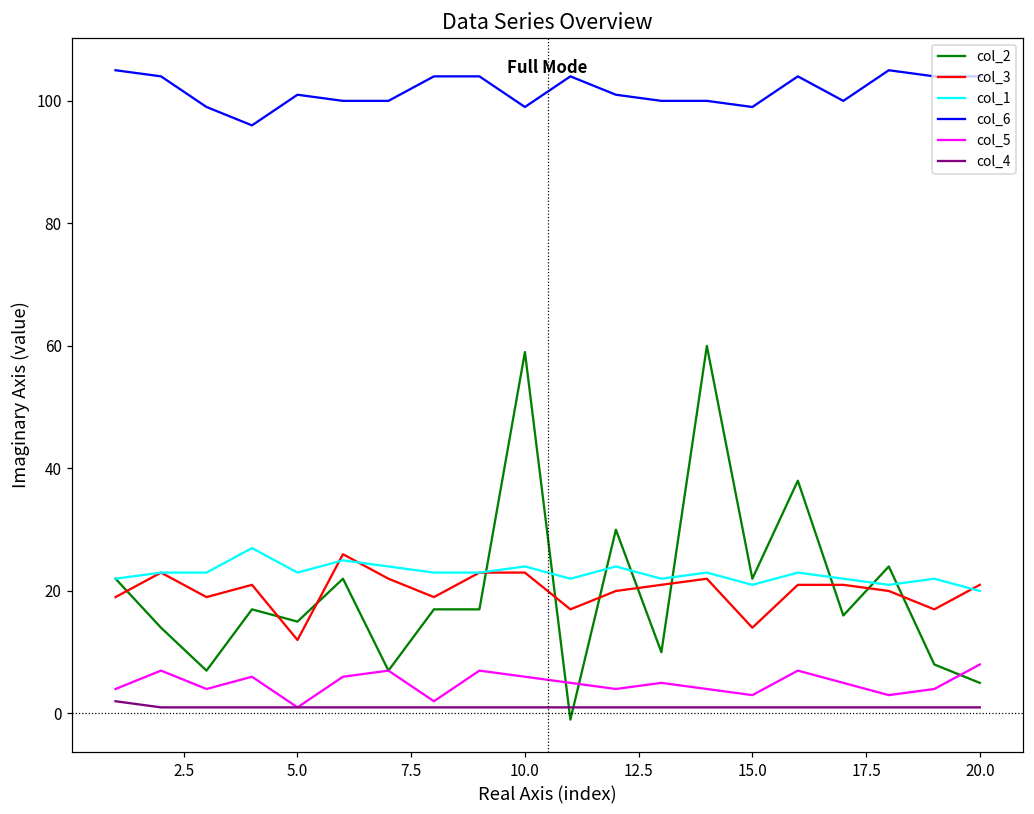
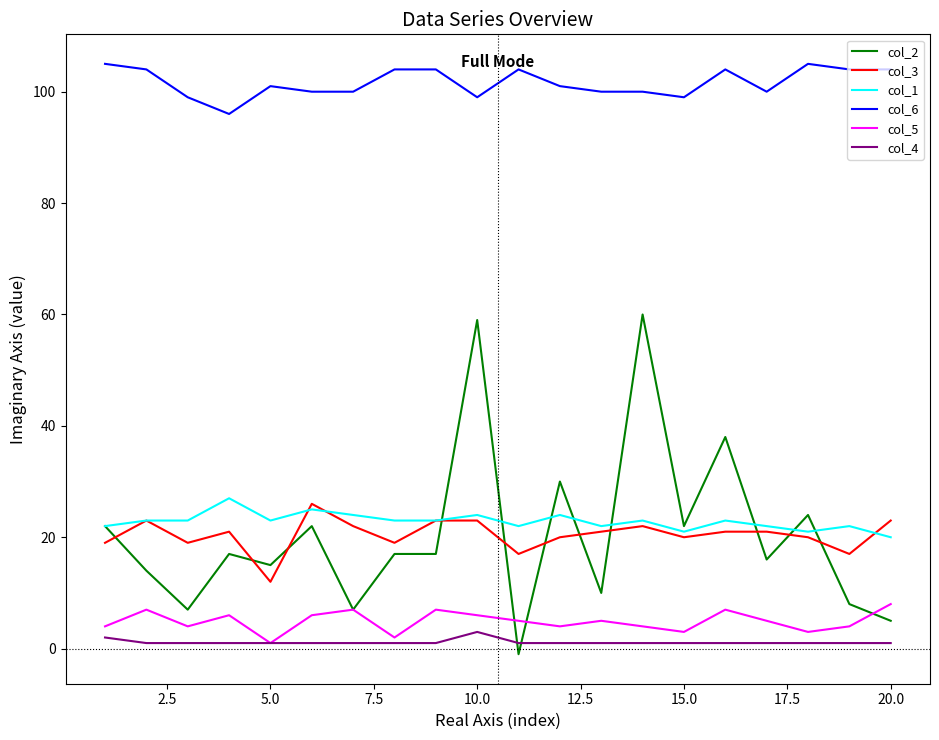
col_4, 10.0: 1 -> 3
col_3, 15.0: 14 -> 20
col_3, 20.0: 21 -> 23
